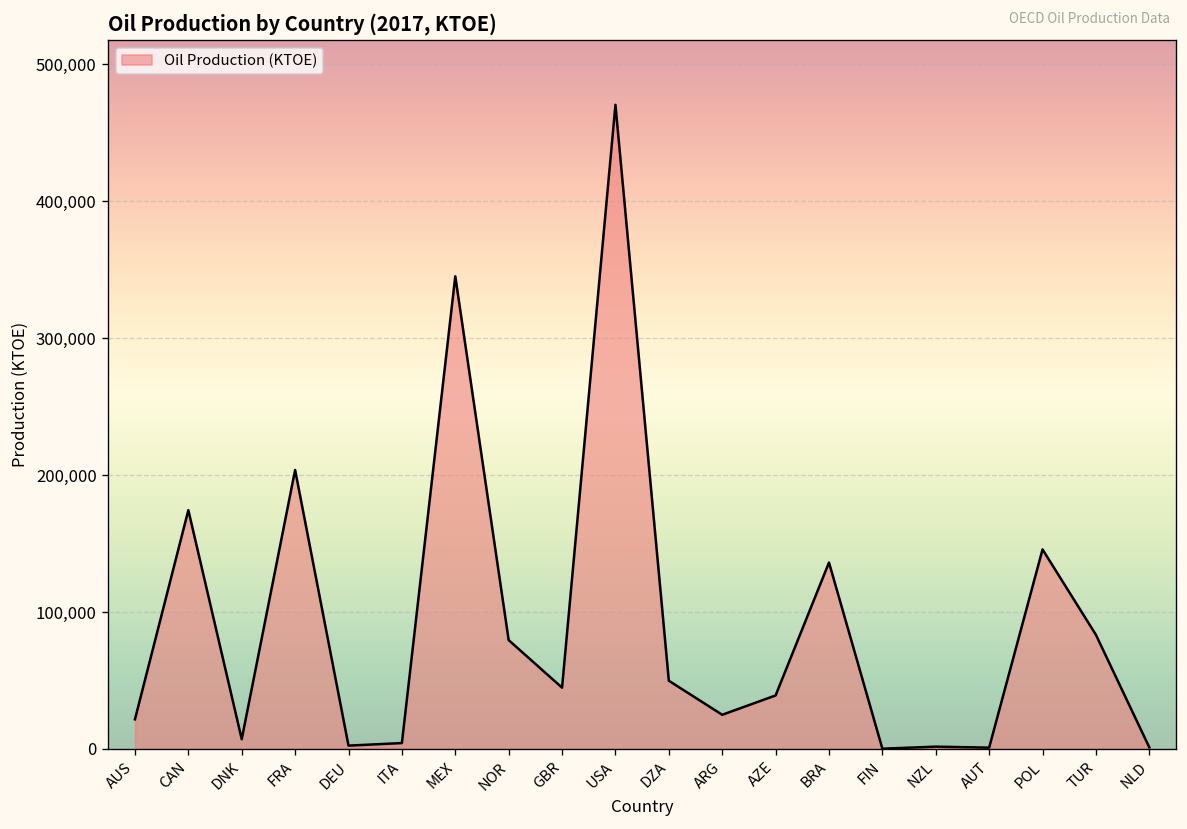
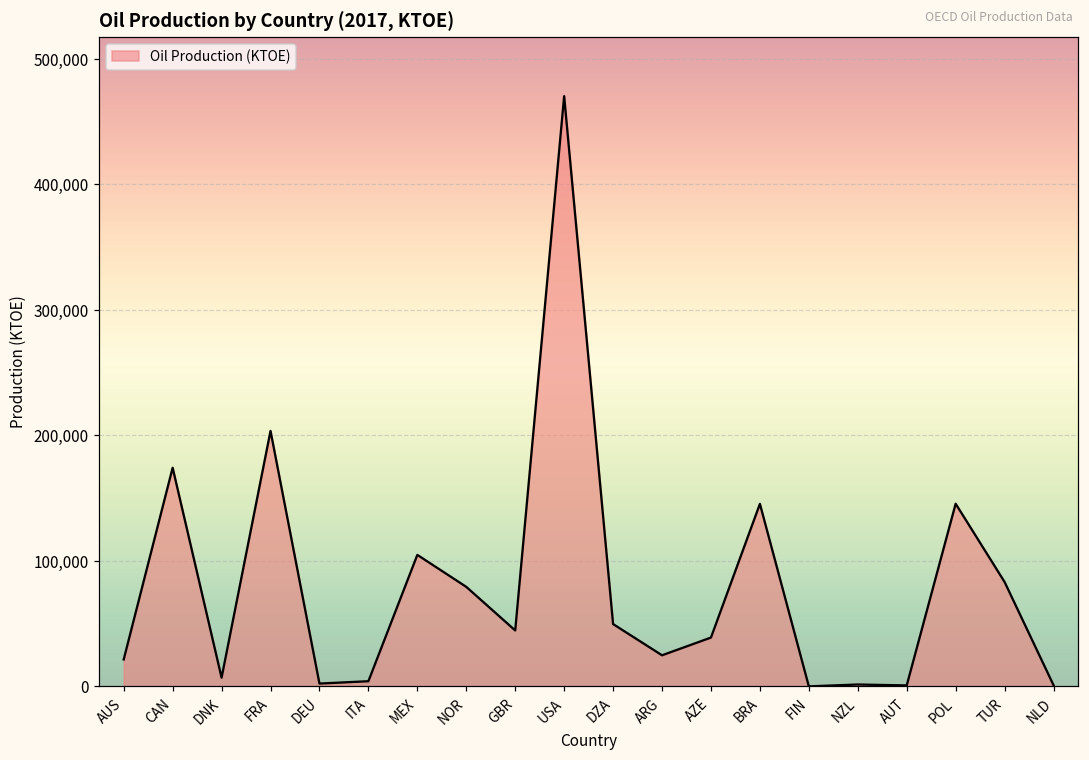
MEX: 345,000 -> 105,000
BRA: 136,000 -> 145,000
